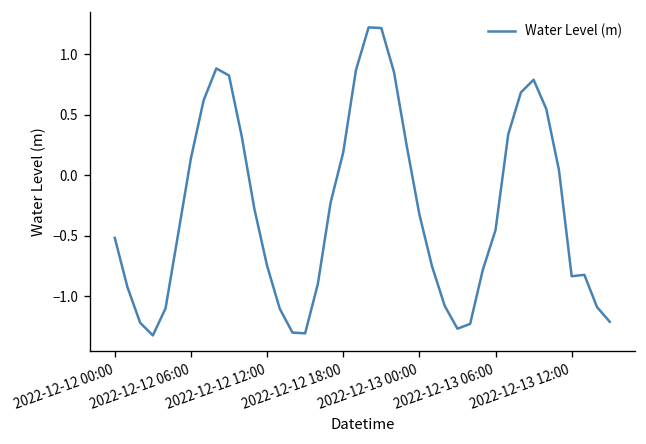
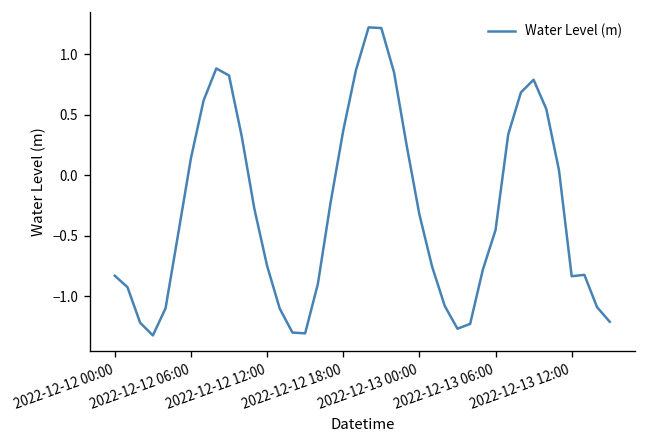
2022-12-12 00:00: -0.52 -> -0.83
2022-12-12 18:00: 0.19 -> 0.37
